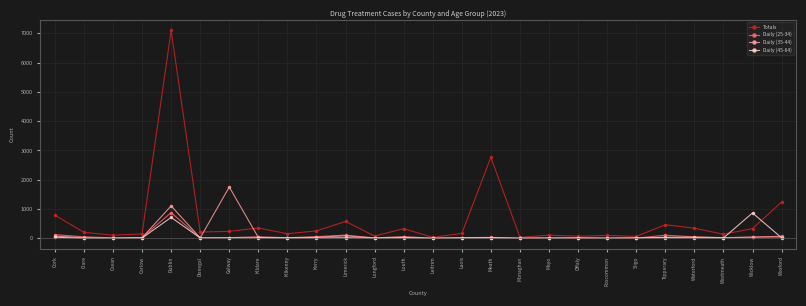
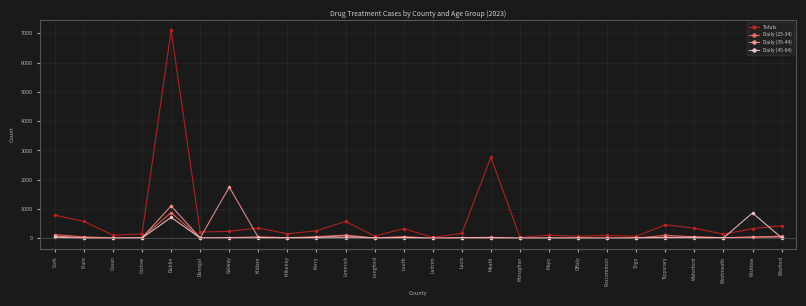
Totals, Clare: 200 -> 600
Totals, Wexford: 1200 -> 400
